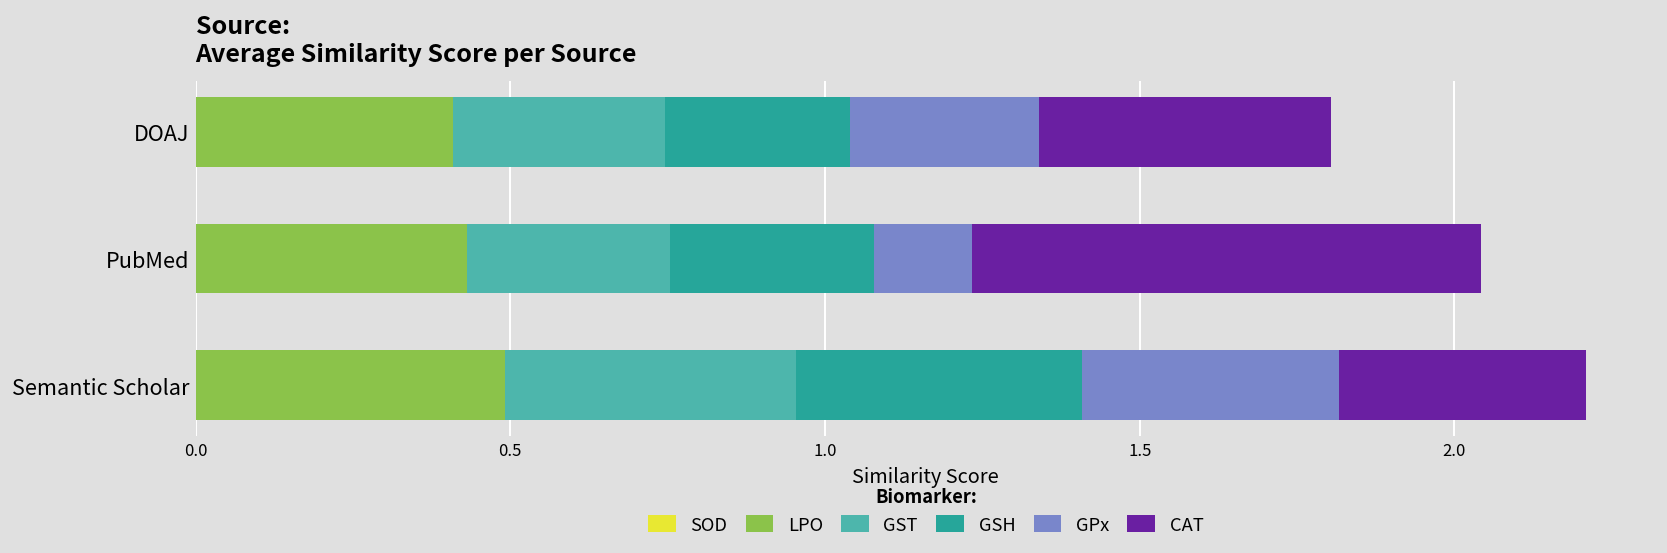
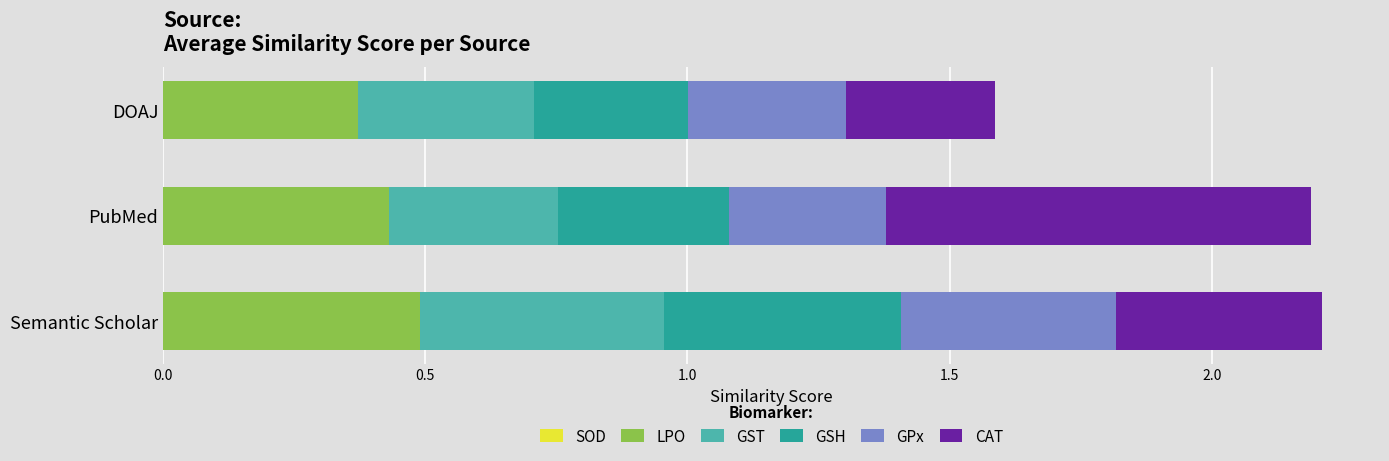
LPO, DOAJ: 0.41 -> 0.37
CAT, DOAJ: 0.46 -> 0.28
GPx, PubMed: 0.16 -> 0.30
